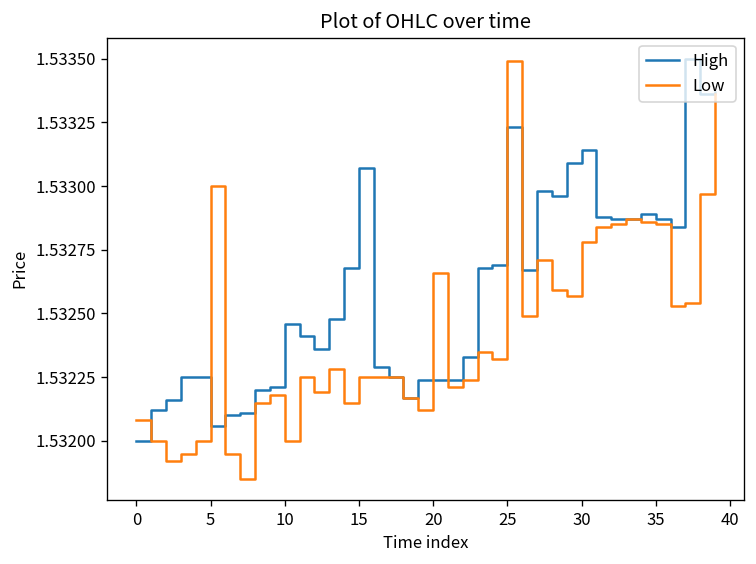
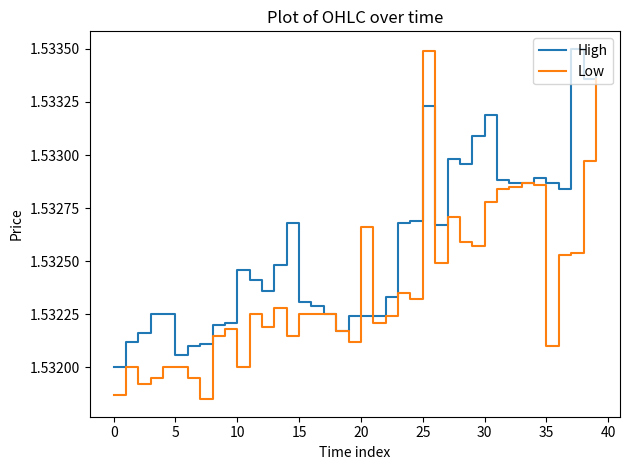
Low, 0: 1.53208 -> 1.53187
Low, 5: 1.533 -> 1.532
High, 15: 1.53307 -> 1.53231
High, 30: 1.53314 -> 1.53319
Low, 35: 1.53285 -> 1.53210
